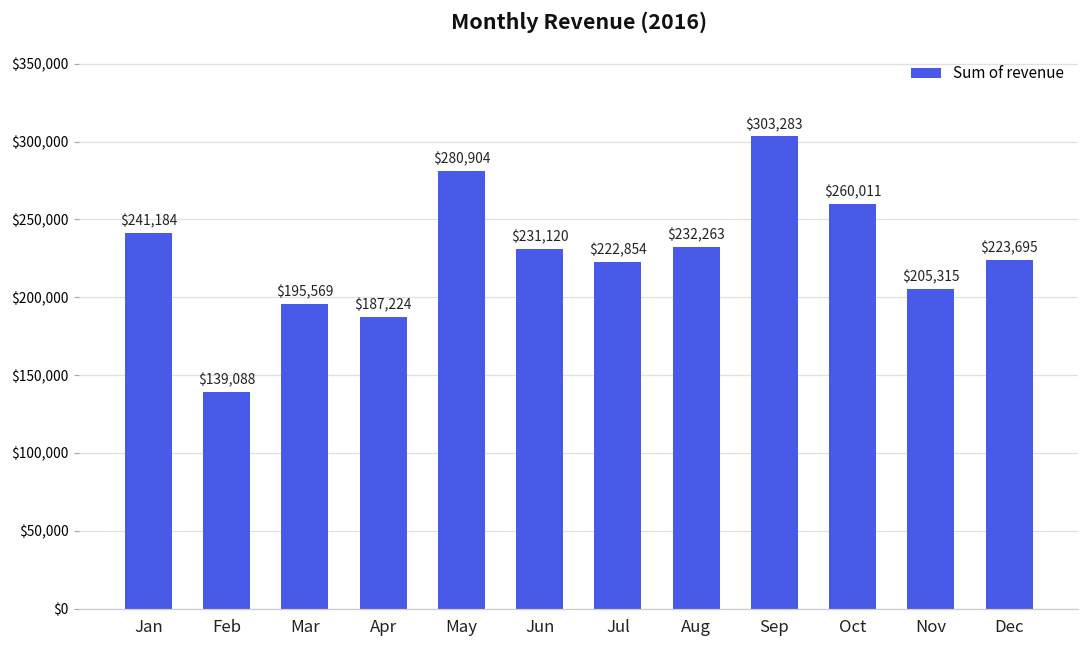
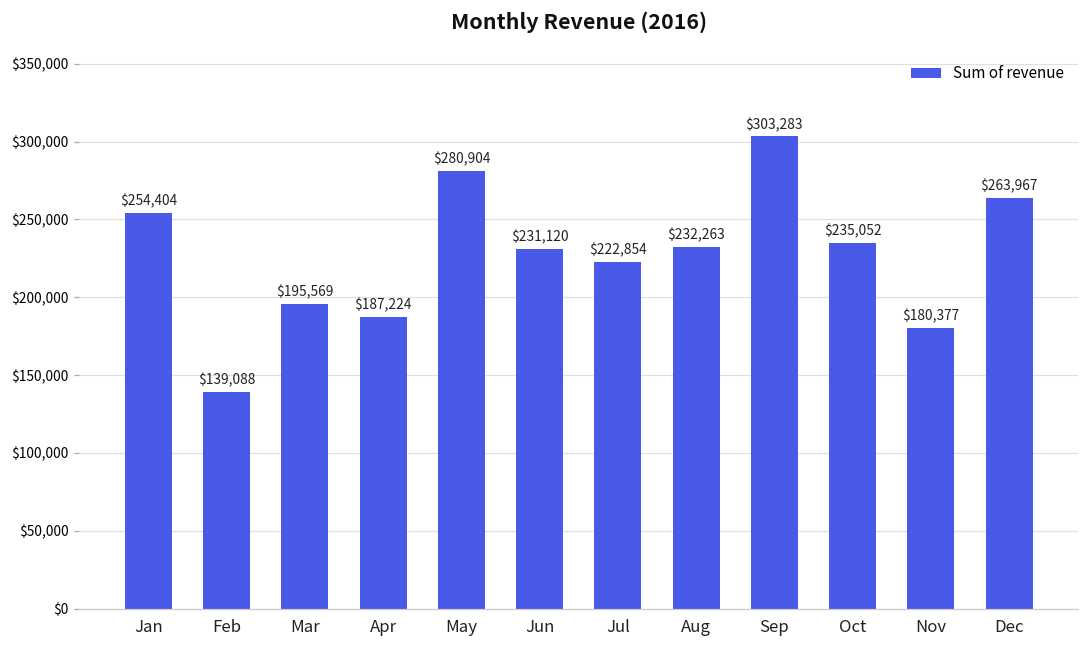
Jan: $241,184 -> $254,404
Oct: $260,011 -> $235,052
Nov: $205,315 -> $180,377
Dec: $223,695 -> $263,967
